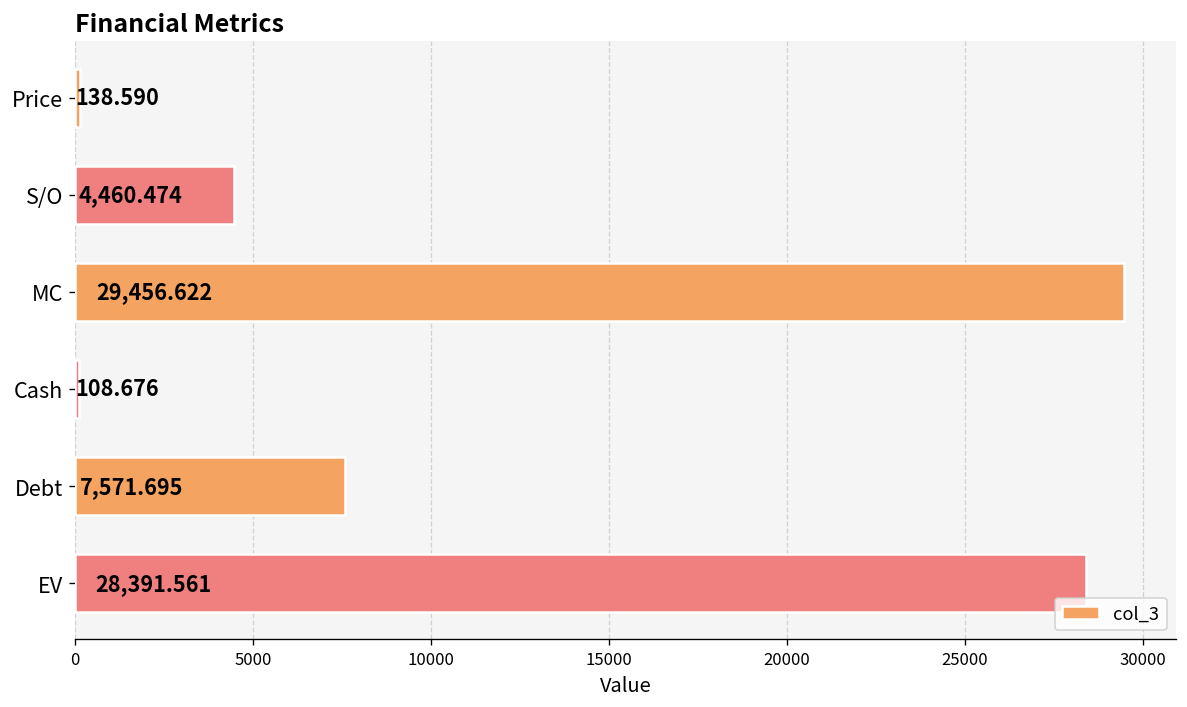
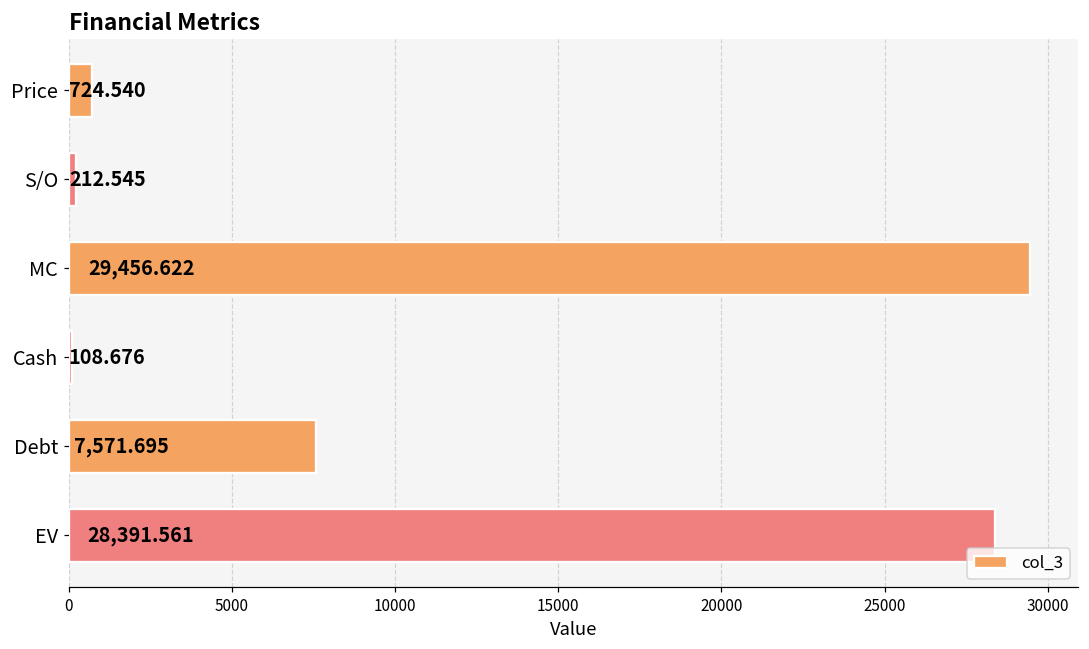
Price: 138.590 -> 724.540
S/O: 4,460.474 -> 212.545
